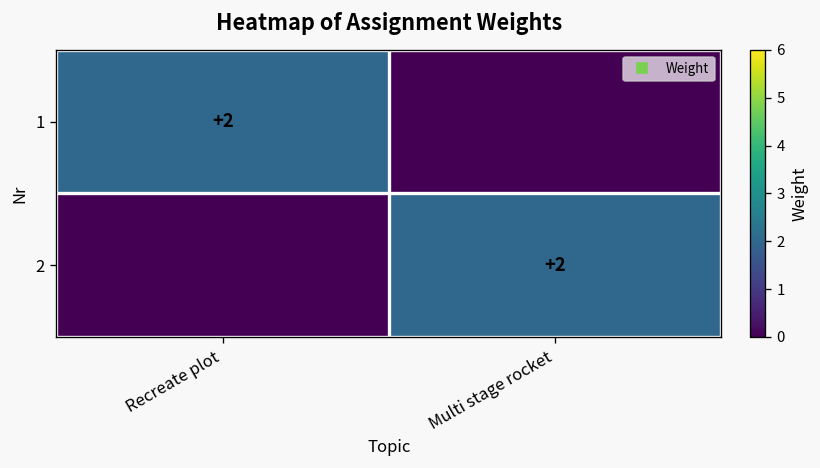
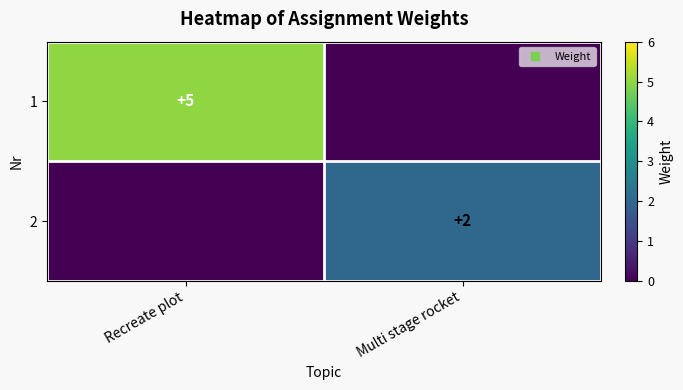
1, Recreate plot: +2 -> +5
